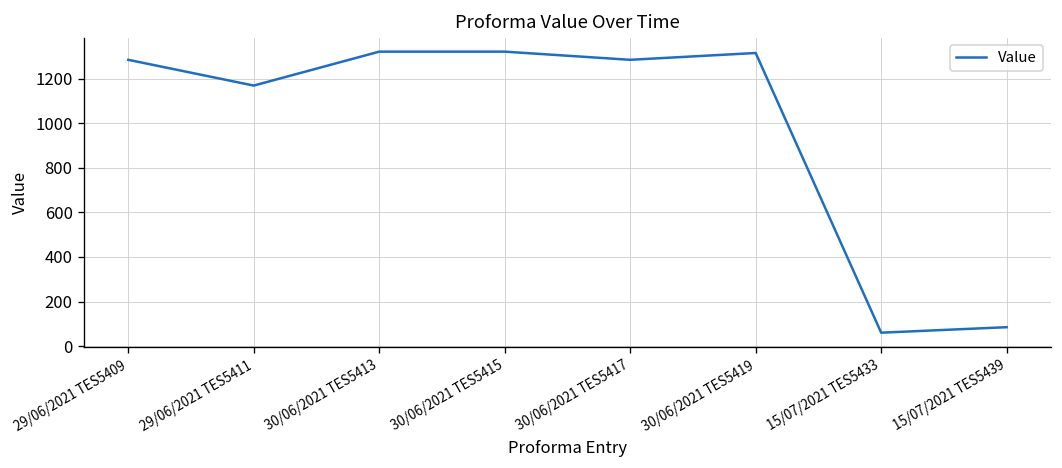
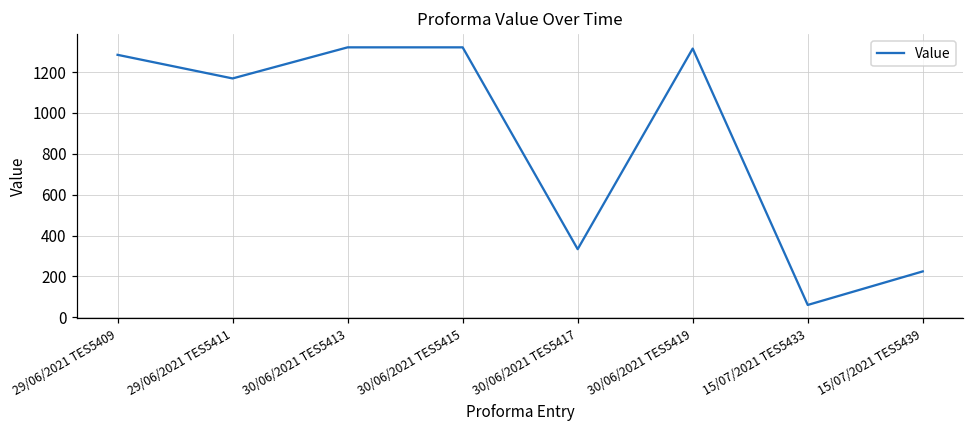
30/06/2021 TES5417: 1280 -> 330
15/07/2021 TES5439: 80 -> 220
